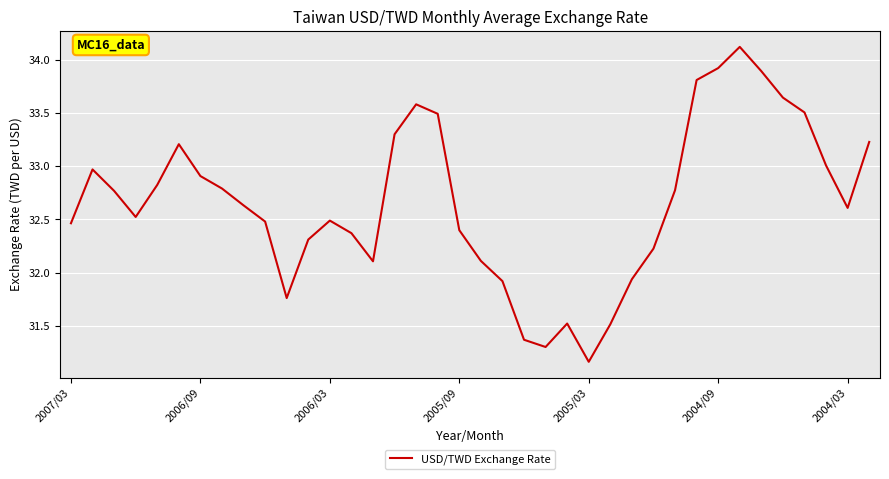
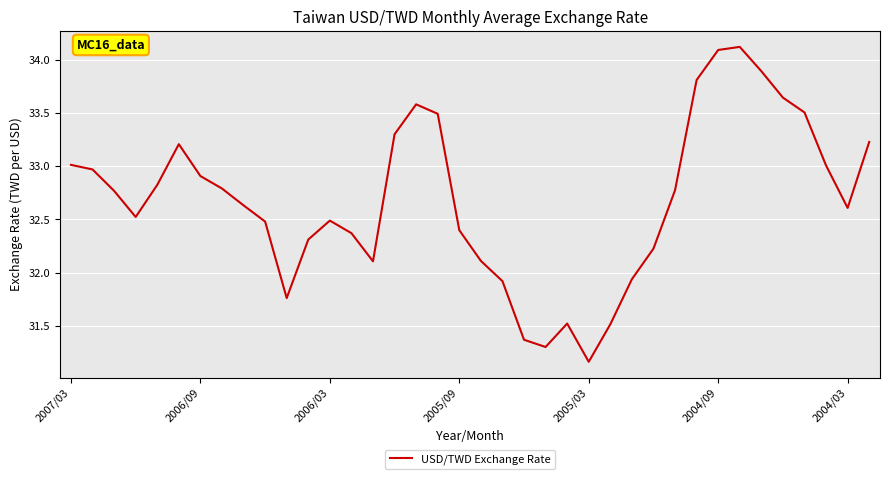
2007/03: 32.46 -> 33.01
2004/09: 33.92 -> 34.09
